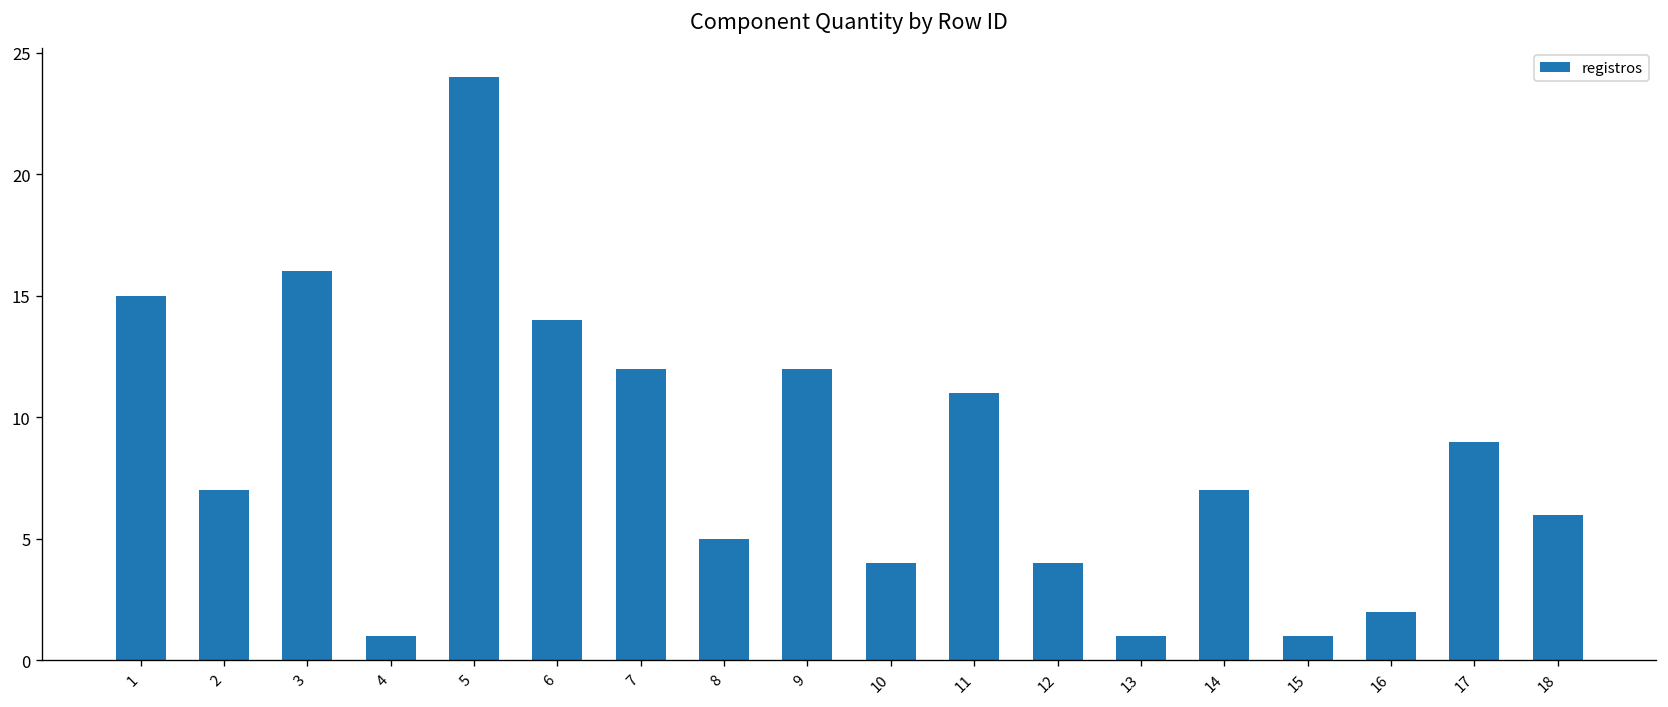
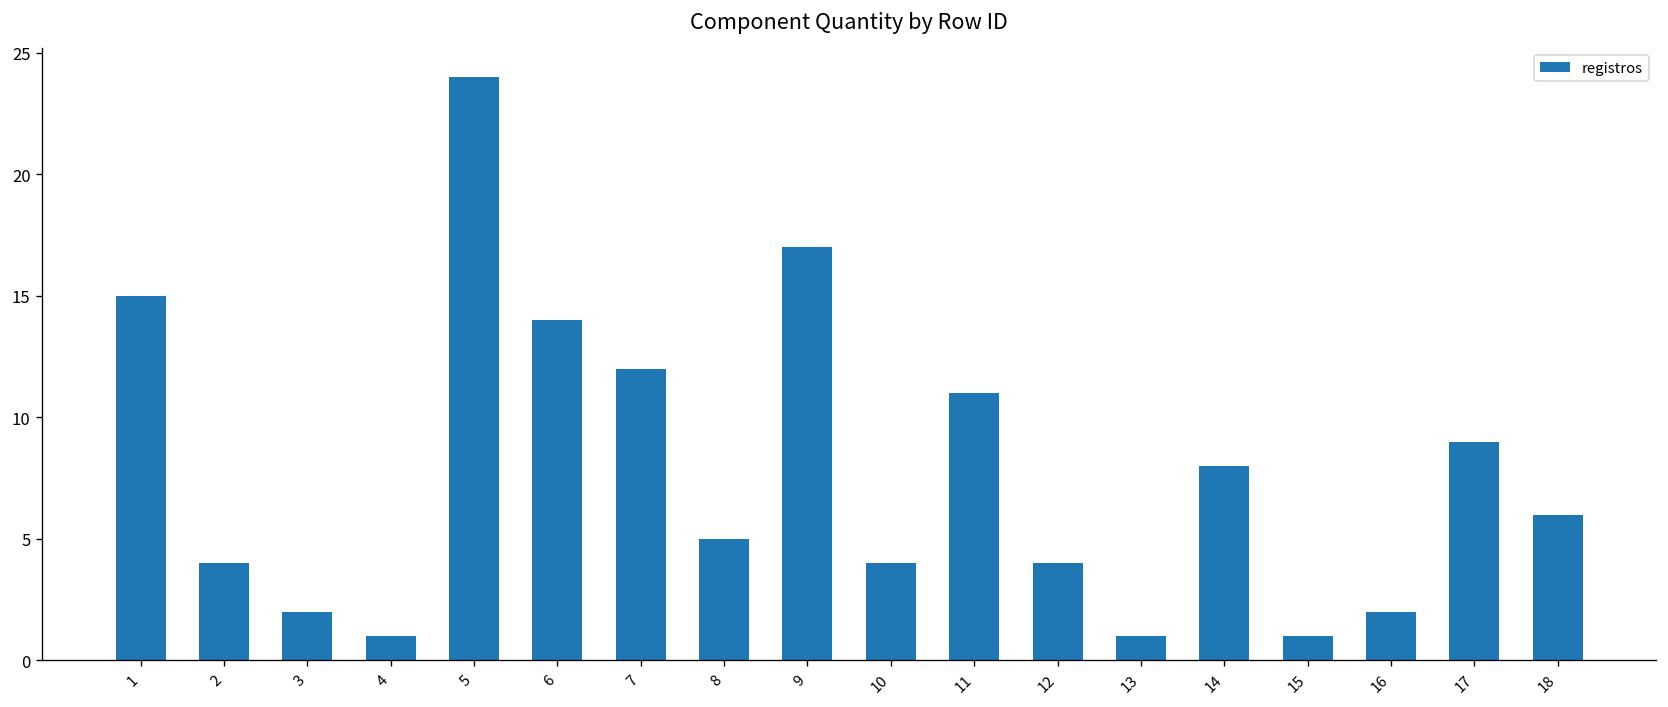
2: 7 -> 4
3: 16 -> 2
9: 12 -> 17
14: 7 -> 8
